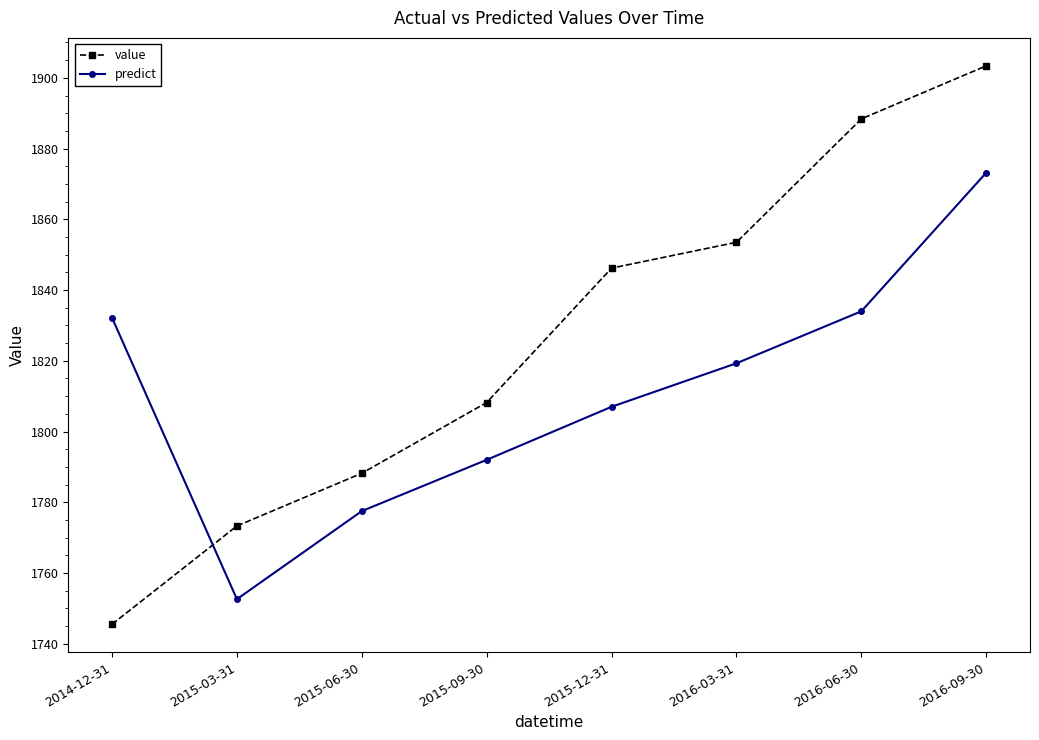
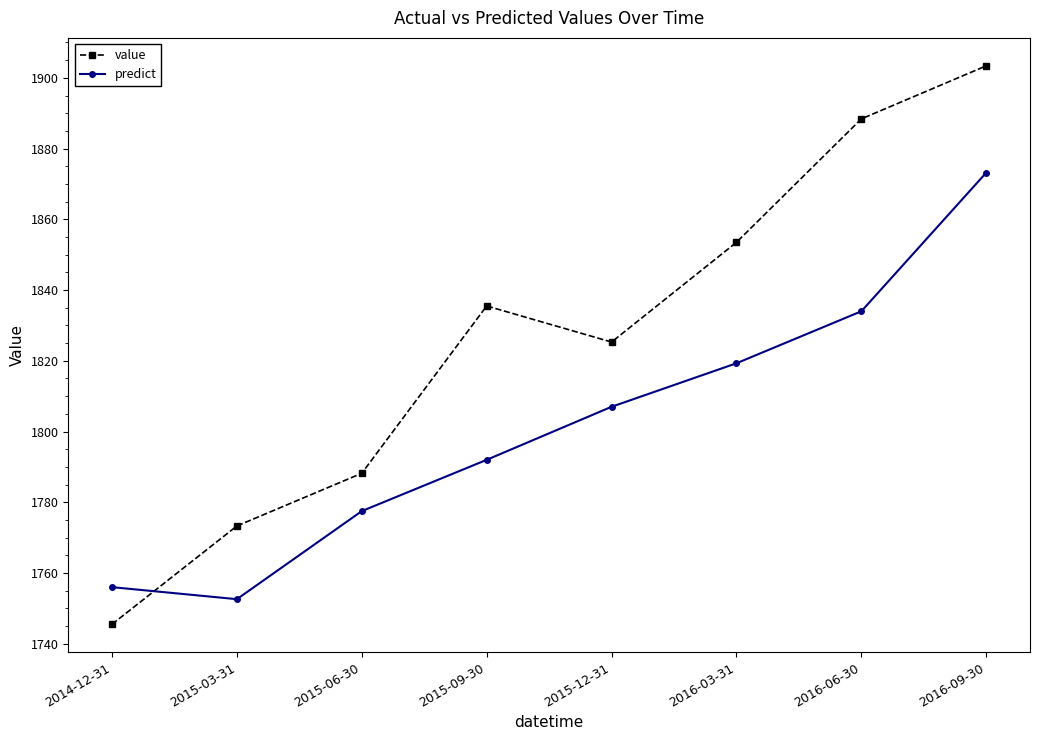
predict, 2014-12-31: 1832 -> 1756
value, 2015-09-30: 1808 -> 1836
value, 2015-12-31: 1846 -> 1825
